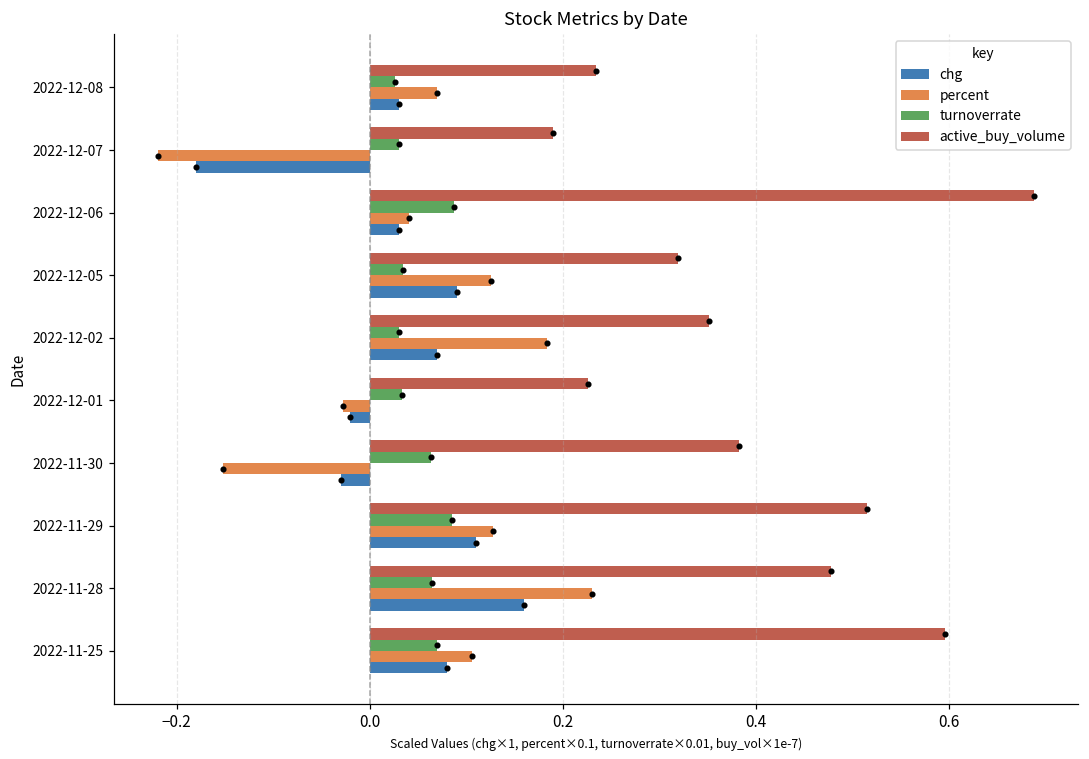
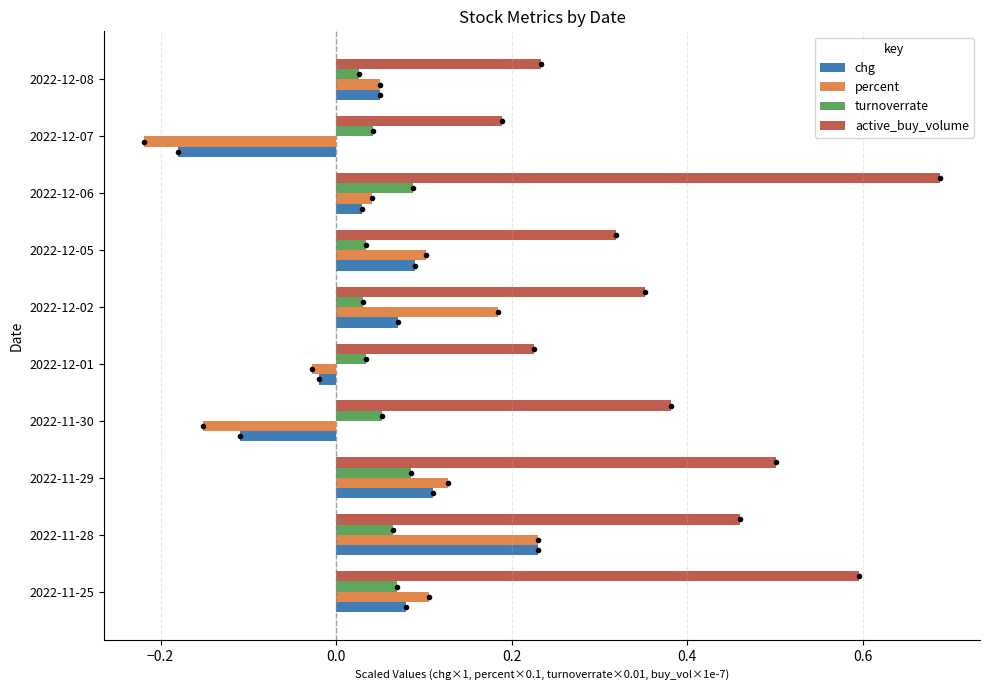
percent, 2022-12-08: 0.07 -> 0.05
chg, 2022-12-08: 0.03 -> 0.05
turnoverrate, 2022-12-07: 0.03 -> 0.04
percent, 2022-12-05: 0.13 -> 0.10
turnoverrate, 2022-11-30: 0.06 -> 0.05
chg, 2022-11-30: -0.03 -> -0.11
active_buy_volume, 2022-11-29: 0.51 -> 0.50
active_buy_volume, 2022-11-28: 0.48 -> 0.46
chg, 2022-11-28: 0.16 -> 0.23
